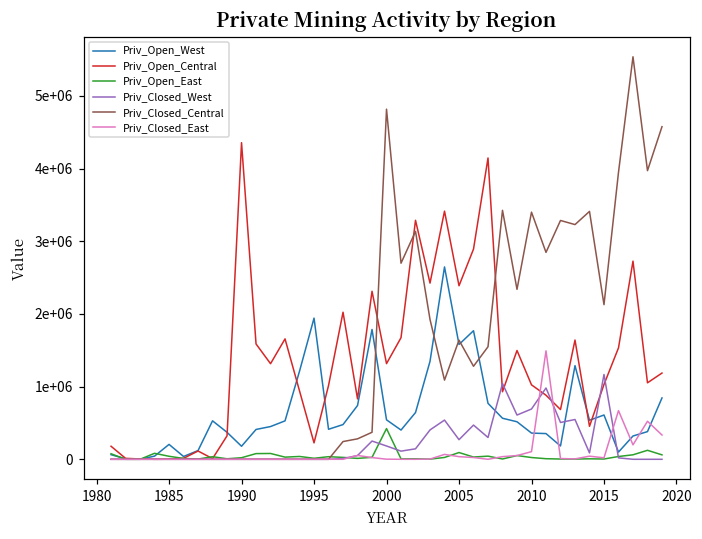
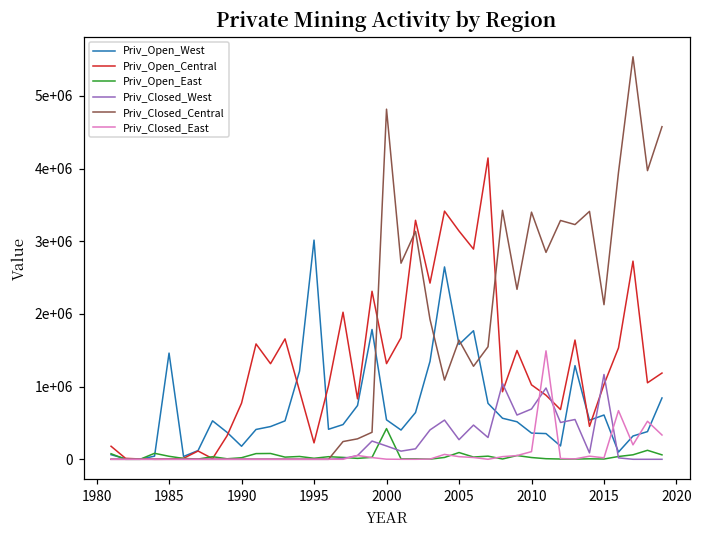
Priv_Open_West, 1985: 200000 -> 1500000
Priv_Open_Central, 1990: 4400000 -> 800000
Priv_Open_West, 1995: 1900000 -> 3000000
Priv_Open_Central, 2005: 2400000 -> 3100000
